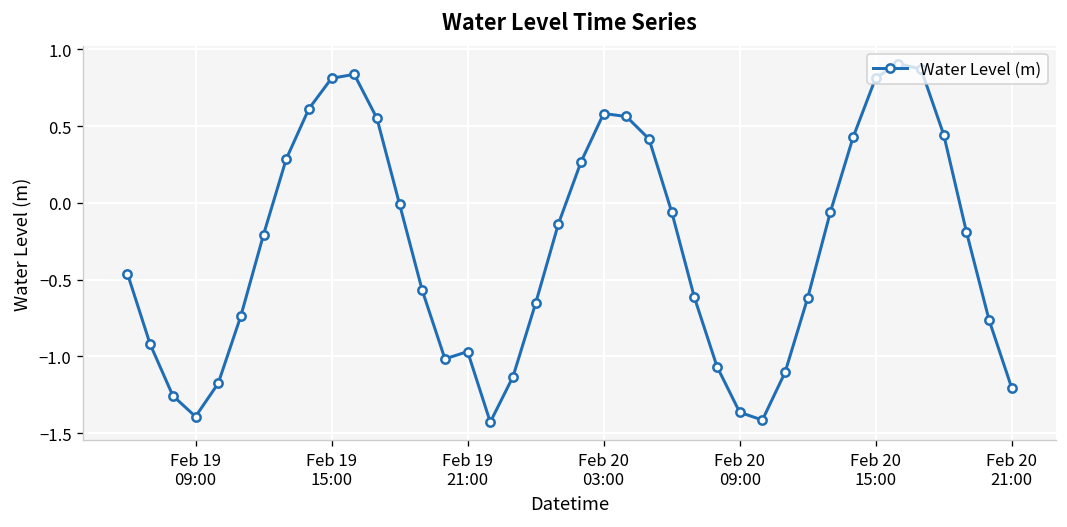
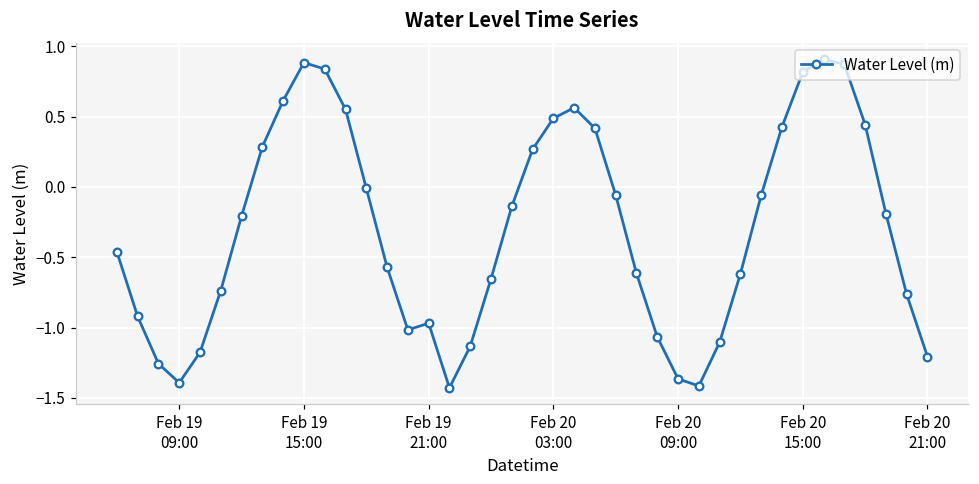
Feb 19 15:00: 0.81 -> 0.88
Feb 20 03:00: 0.58 -> 0.49
